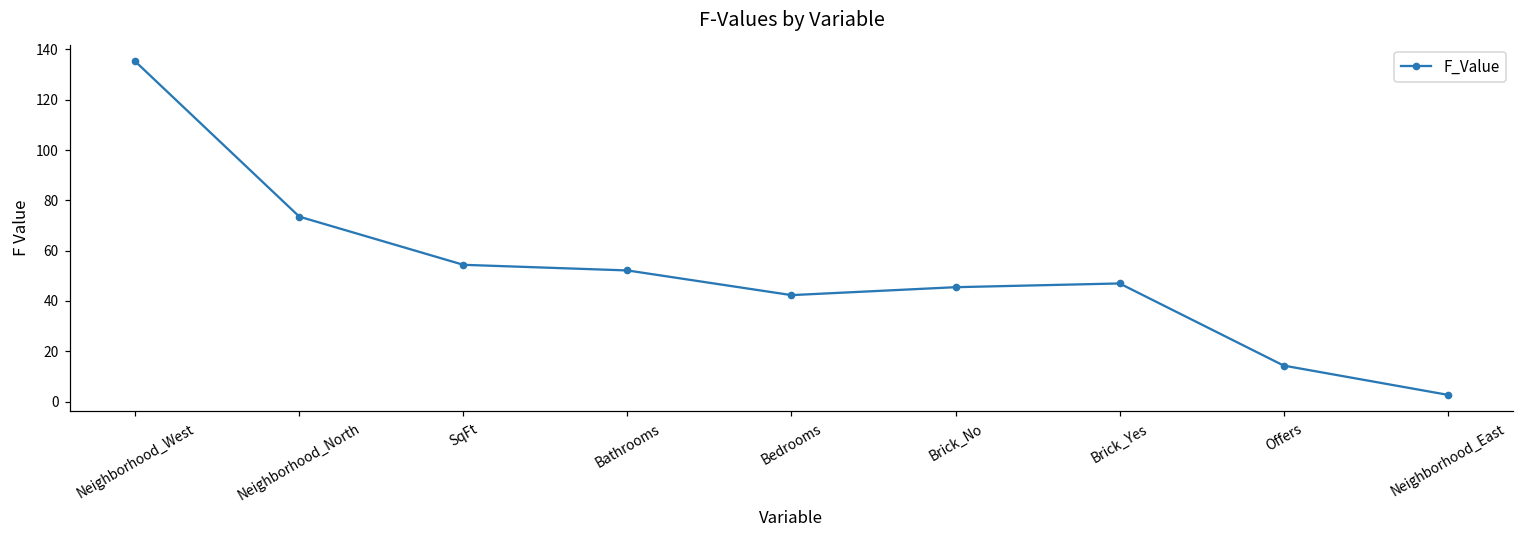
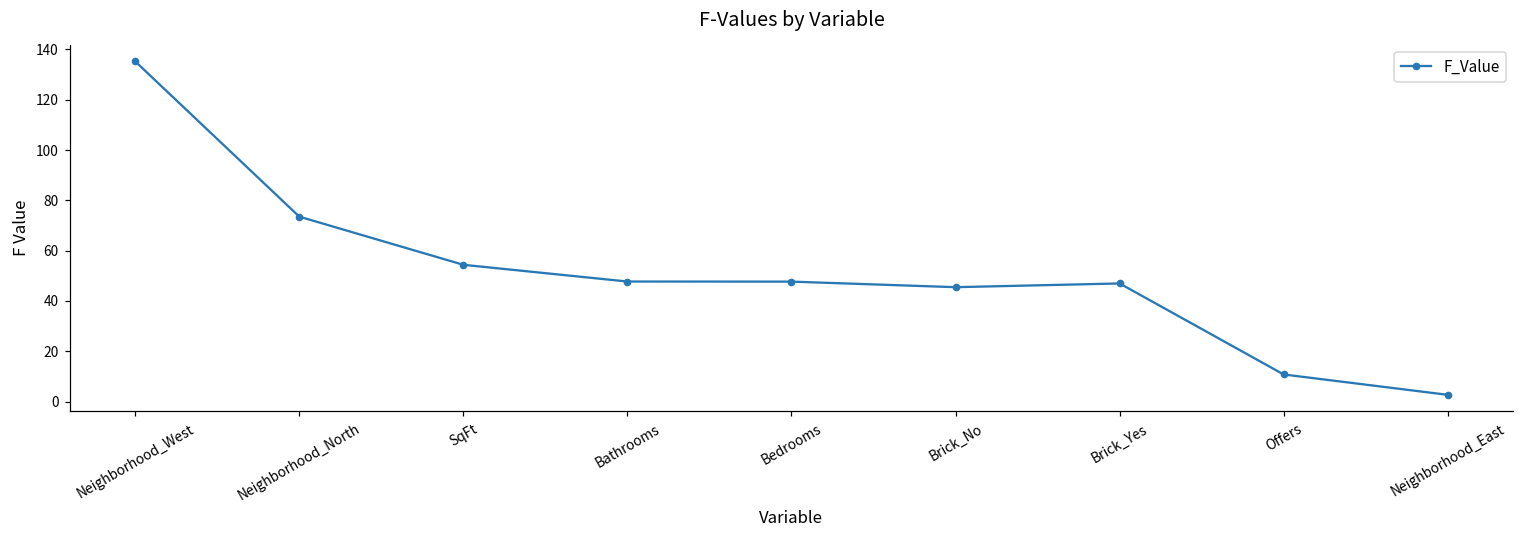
Bathrooms: 52 -> 48
Bedrooms: 42 -> 48
Offers: 14 -> 11
